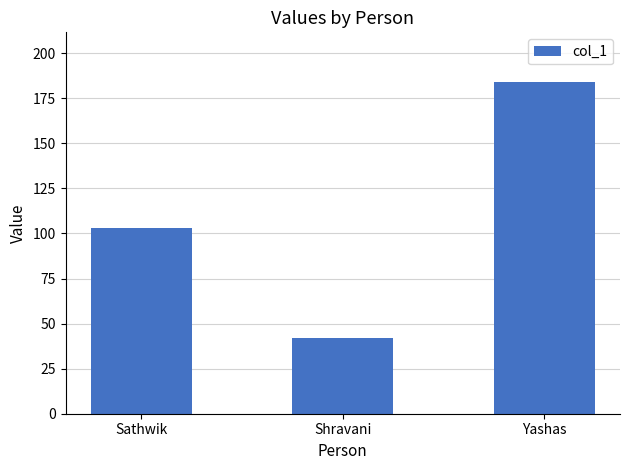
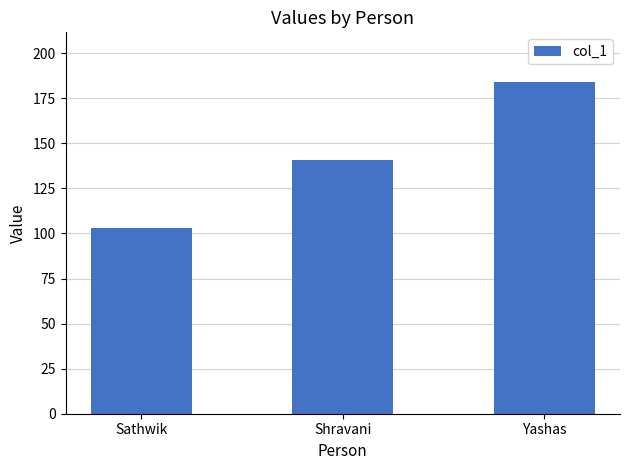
Shravani: 42 -> 141
